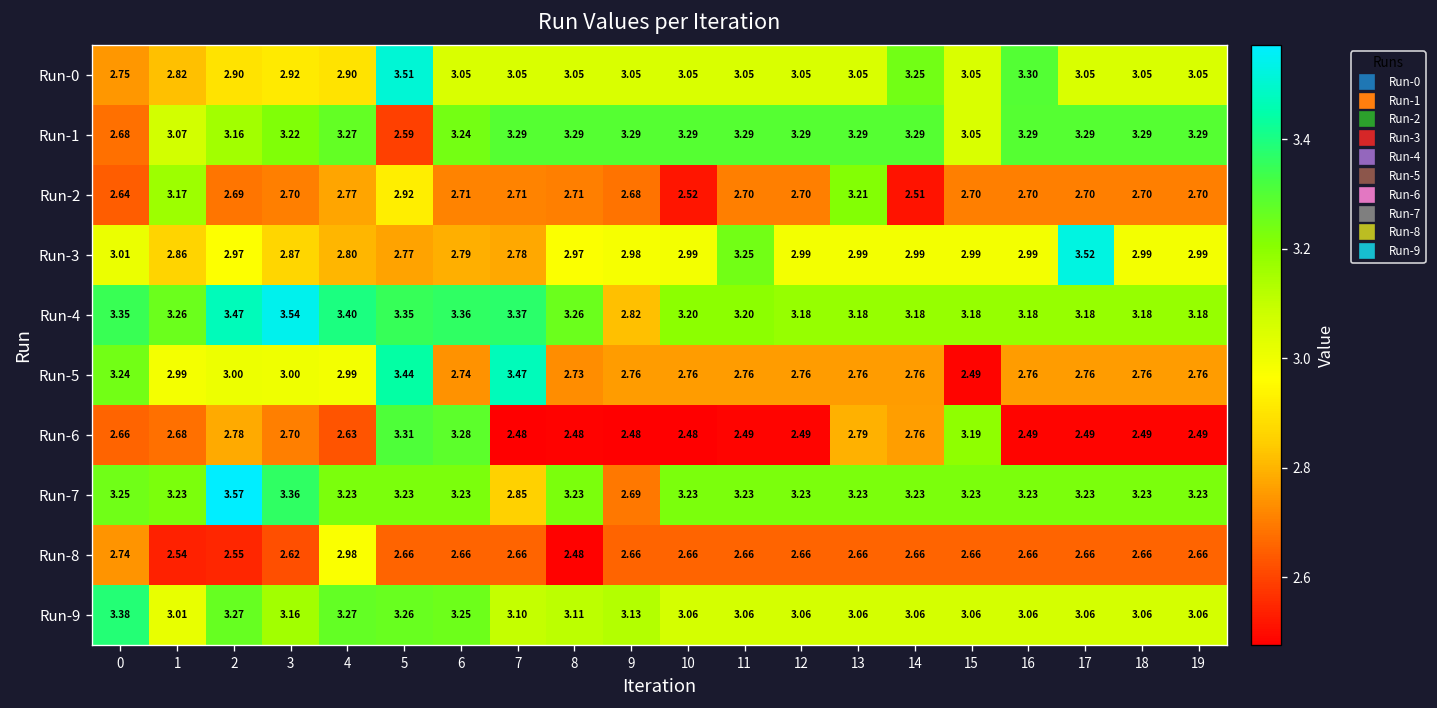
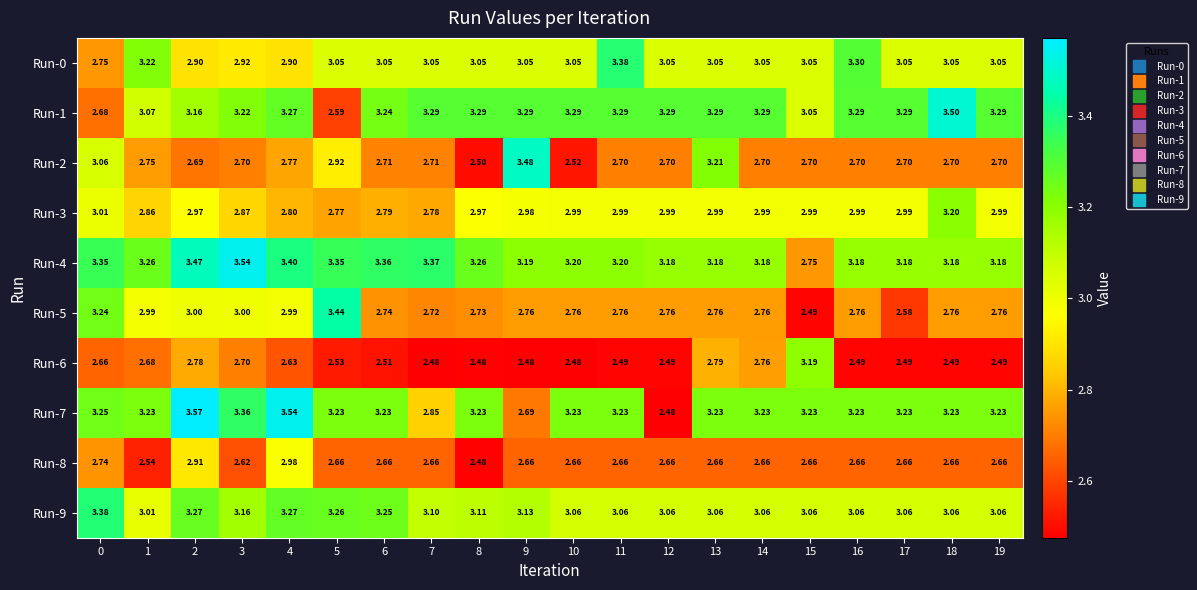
Run-0, 1: 2.82 -> 3.22
Run-0, 5: 3.51 -> 3.05
Run-0, 11: 3.05 -> 3.38
Run-0, 14: 3.25 -> 3.05
Run-1, 18: 3.29 -> 3.50
Run-2, 0: 2.64 -> 3.06
Run-2, 1: 3.17 -> 2.75
Run-2, 8: 2.71 -> 2.50
Run-2, 9: 2.68 -> 3.48
Run-2, 14: 2.51 -> 2.70
Run-3, 11: 3.25 -> 2.99
Run-3, 17: 3.52 -> 2.99
Run-3, 18: 2.99 -> 3.20
Run-4, 9: 2.82 -> 3.19
Run-4, 15: 3.18 -> 2.75
Run-5, 7: 3.47 -> 2.72
Run-5, 17: 2.76 -> 2.58
Run-6, 5: 3.31 -> 2.53
Run-6, 6: 3.28 -> 2.51
Run-7, 4: 3.23 -> 3.54
Run-7, 12: 3.23 -> 2.48
Run-8, 2: 2.55 -> 2.91
